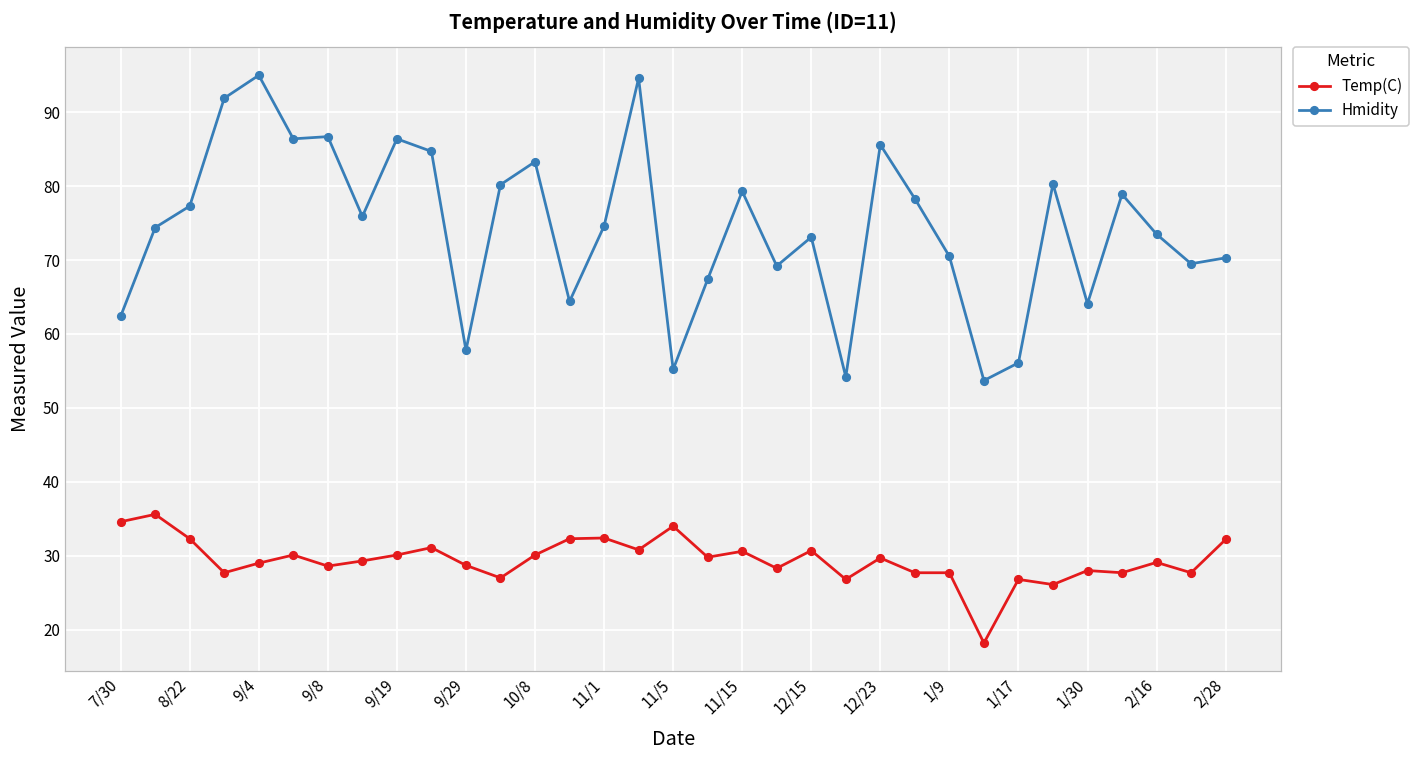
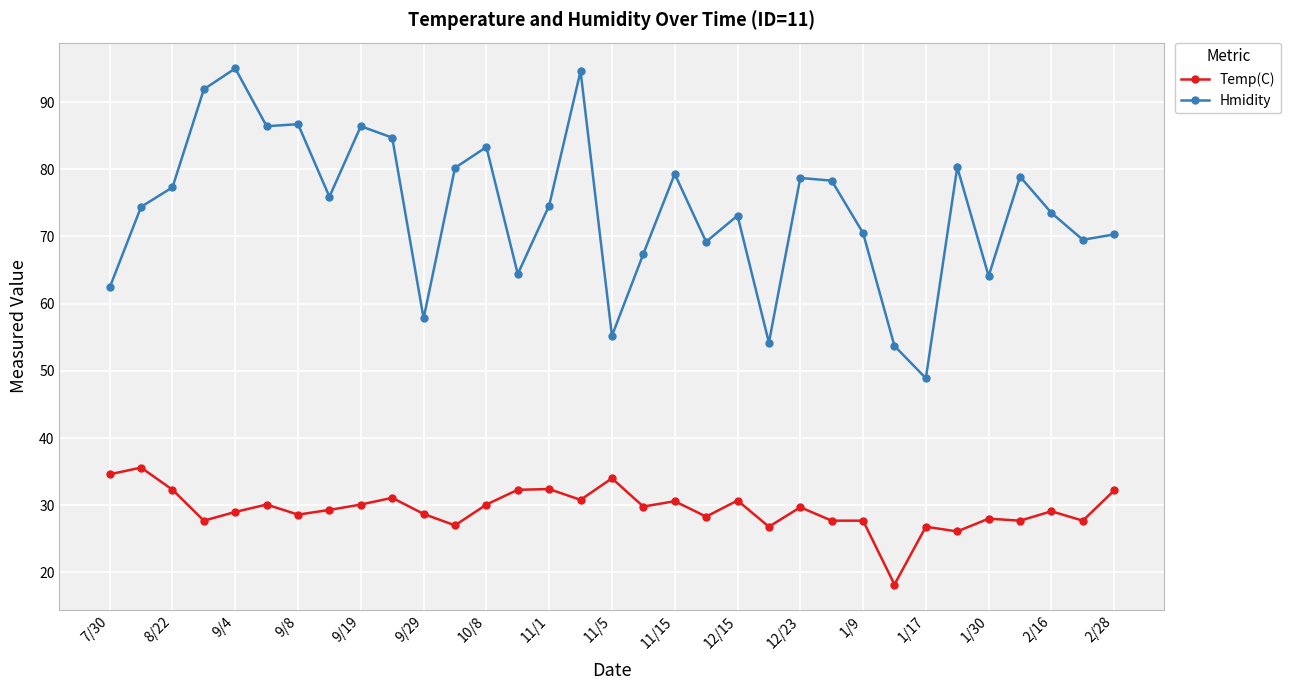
Hmidity, 12/23: 86 -> 79
Hmidity, 1/17: 56 -> 49
